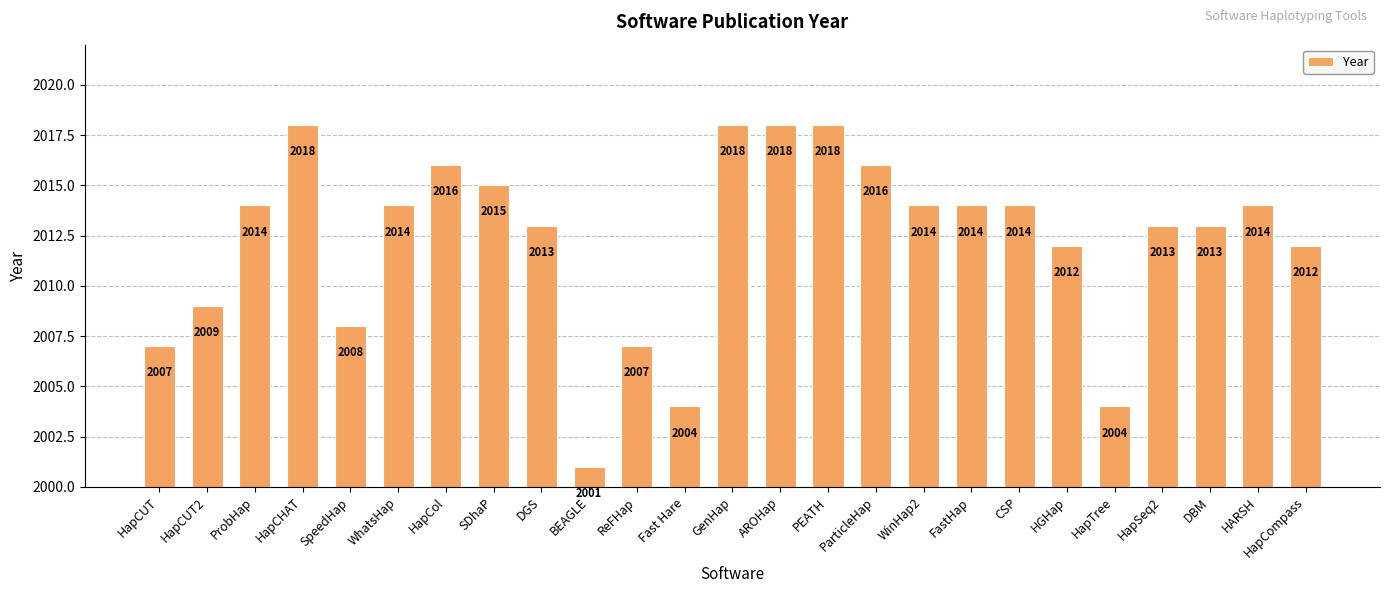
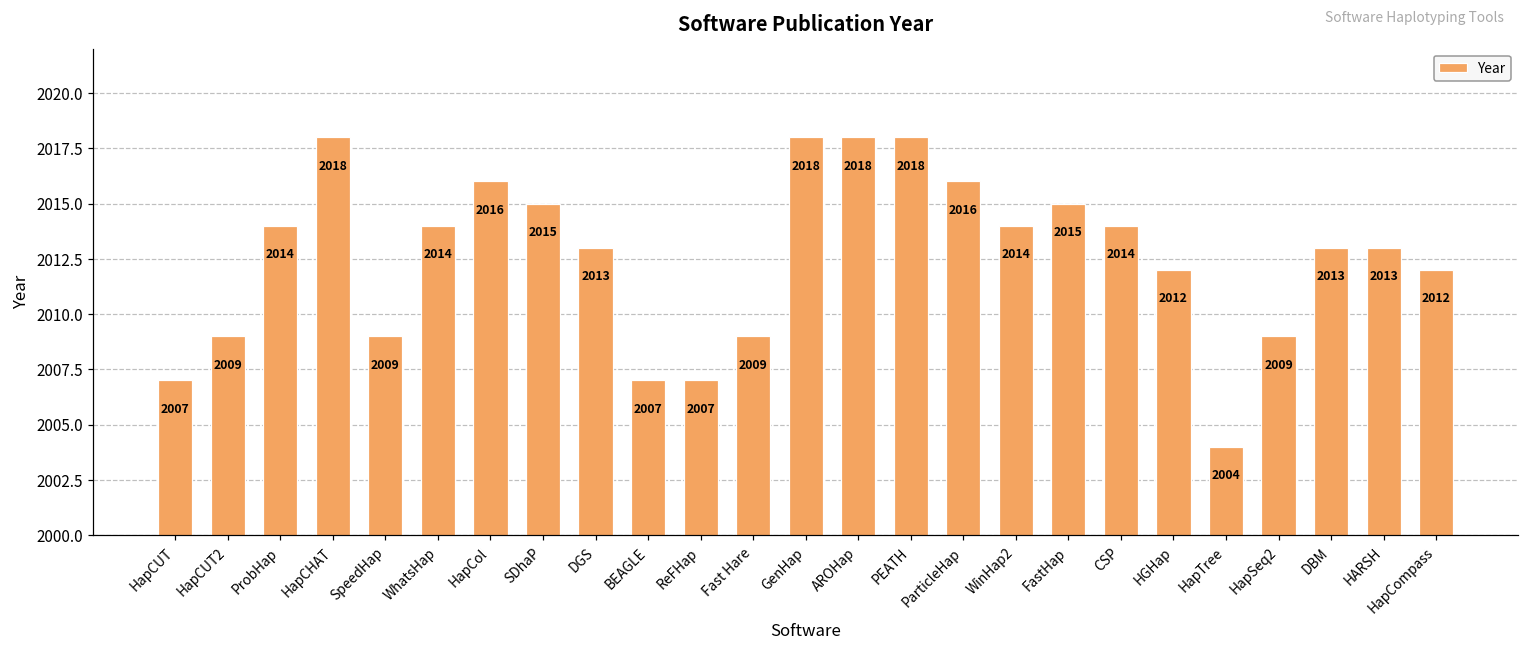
Year, SpeedHap: 2008 -> 2009
Year, BEAGLE: 2001 -> 2007
Year, Fast Hare: 2004 -> 2009
Year, FastHap: 2014 -> 2015
Year, HapSeq2: 2013 -> 2009
Year, HARSH: 2014 -> 2013
